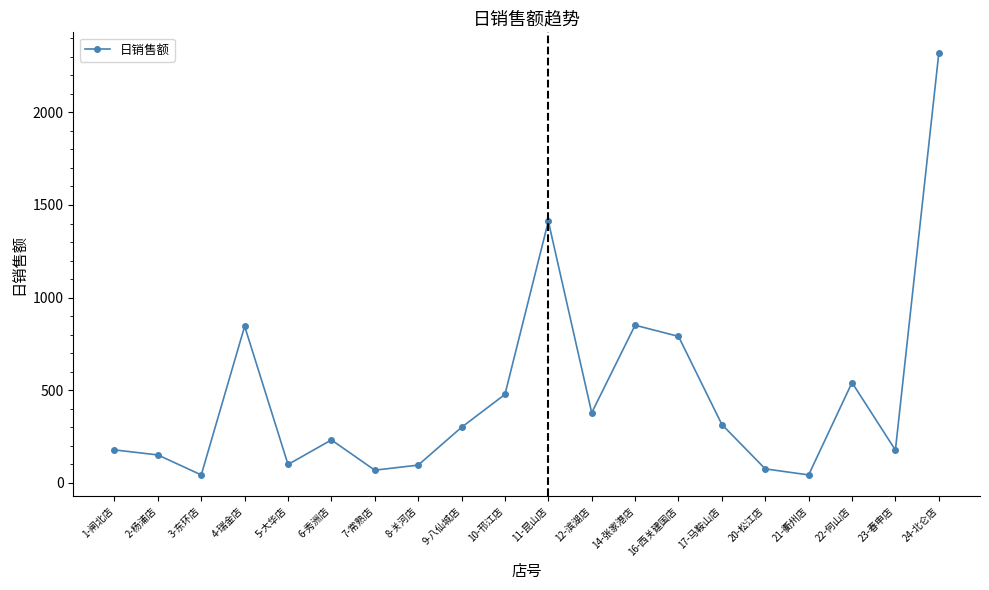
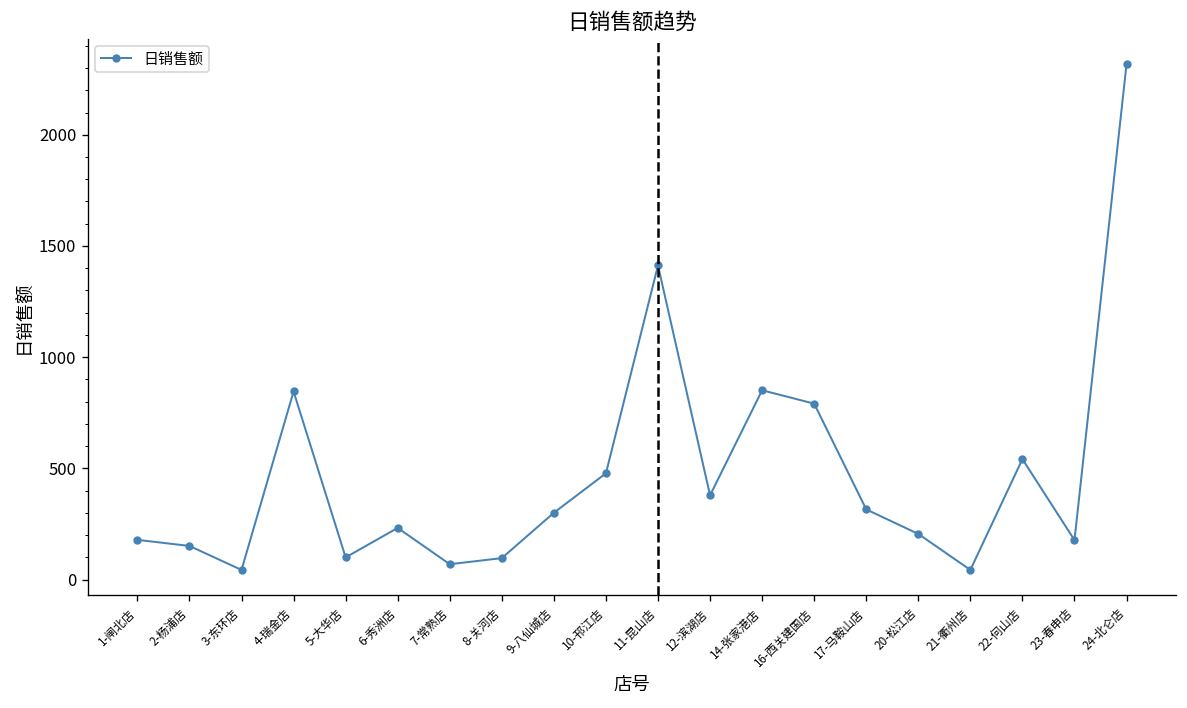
20-松江店: 80 -> 210
